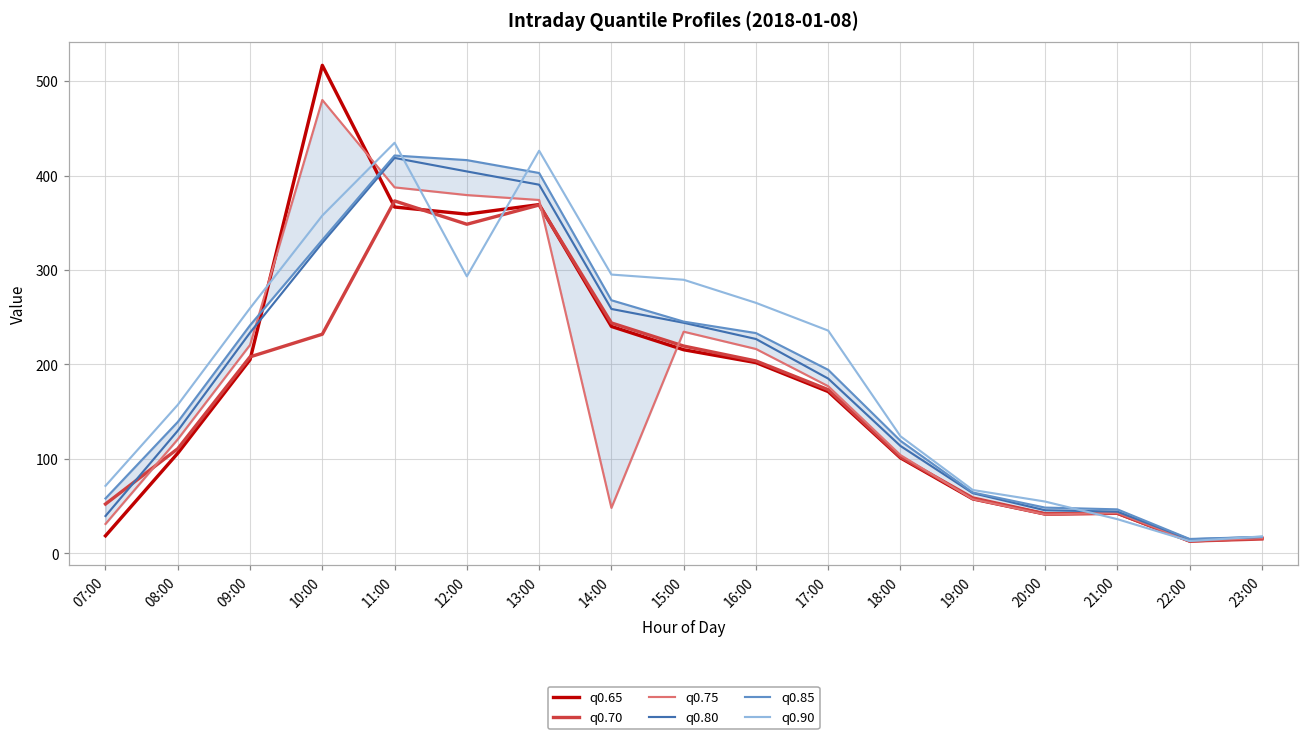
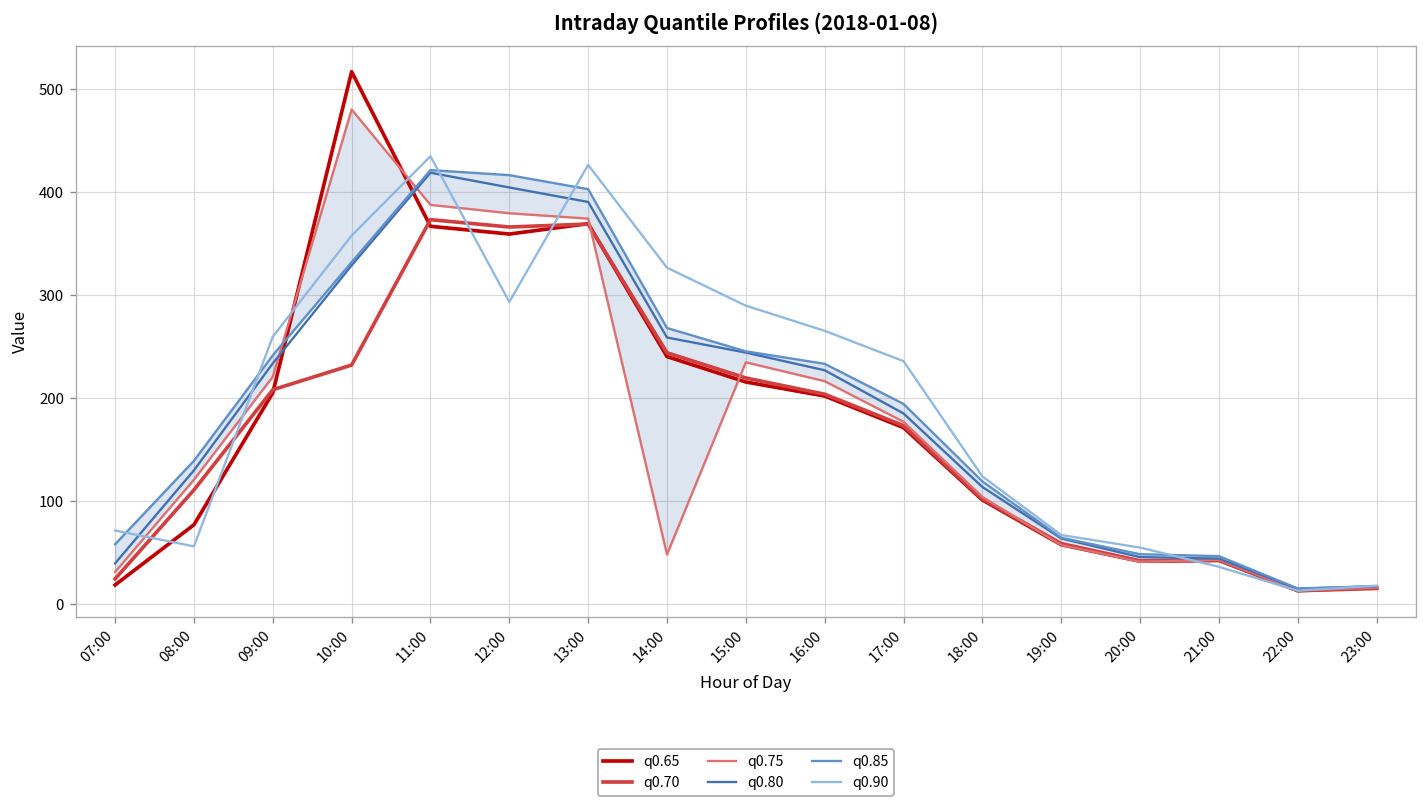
q0.70, 07:00: 50 -> 20
q0.65, 08:00: 110 -> 80
q0.90, 08:00: 160 -> 60
q0.70, 12:00: 350 -> 370
q0.90, 14:00: 300 -> 330
